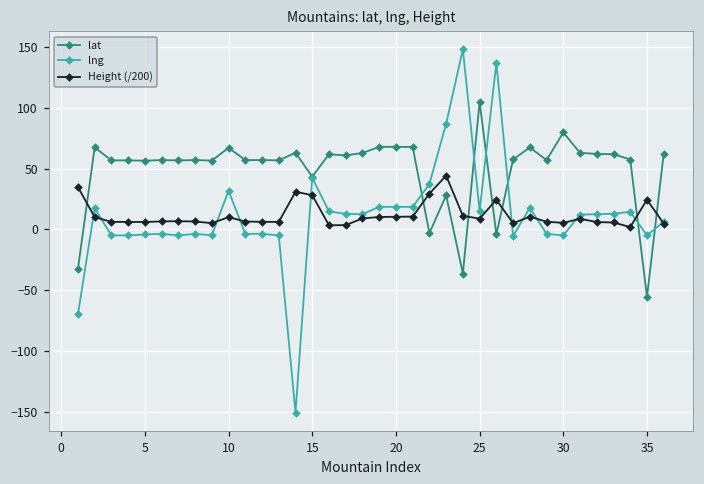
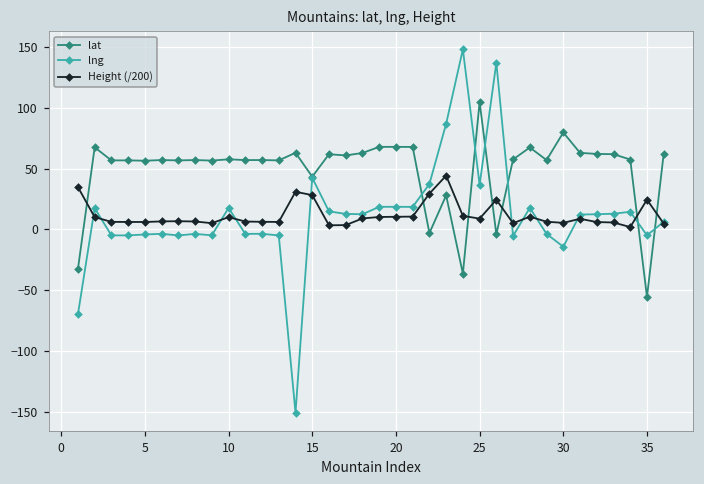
lat, 10: 67 -> 58
lng, 10: 32 -> 18
lng, 25: 15 -> 37
lng, 30: -5 -> -14
